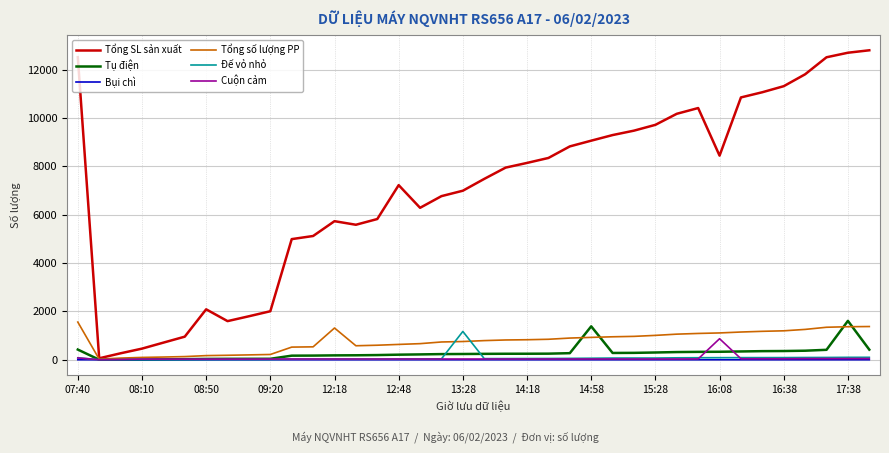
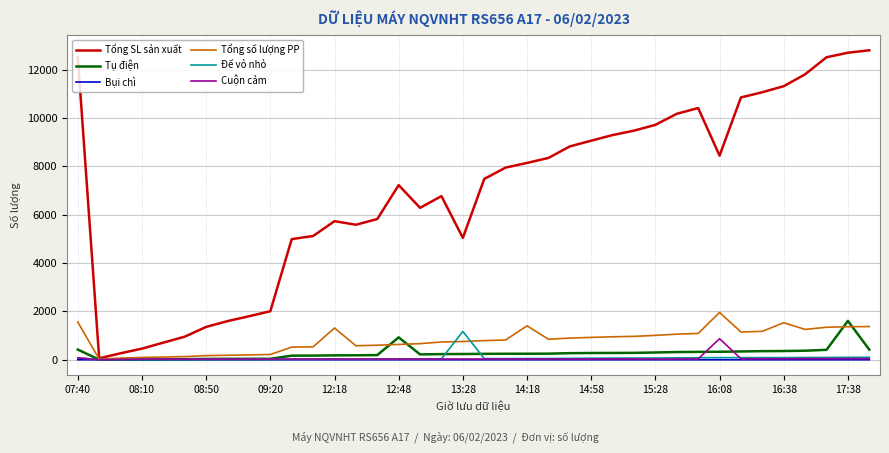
Tổng SL sản xuất, 08:50: 2100 -> 1400
Tụ điện, 12:48: 200 -> 900
Tổng SL sản xuất, 13:28: 7000 -> 5000
Tổng số lượng PP, 14:18: 800 -> 1400
Tụ điện, 14:58: 1400 -> 300
Tổng số lượng PP, 16:08: 1100 -> 2000
Tổng số lượng PP, 16:38: 1200 -> 1500
